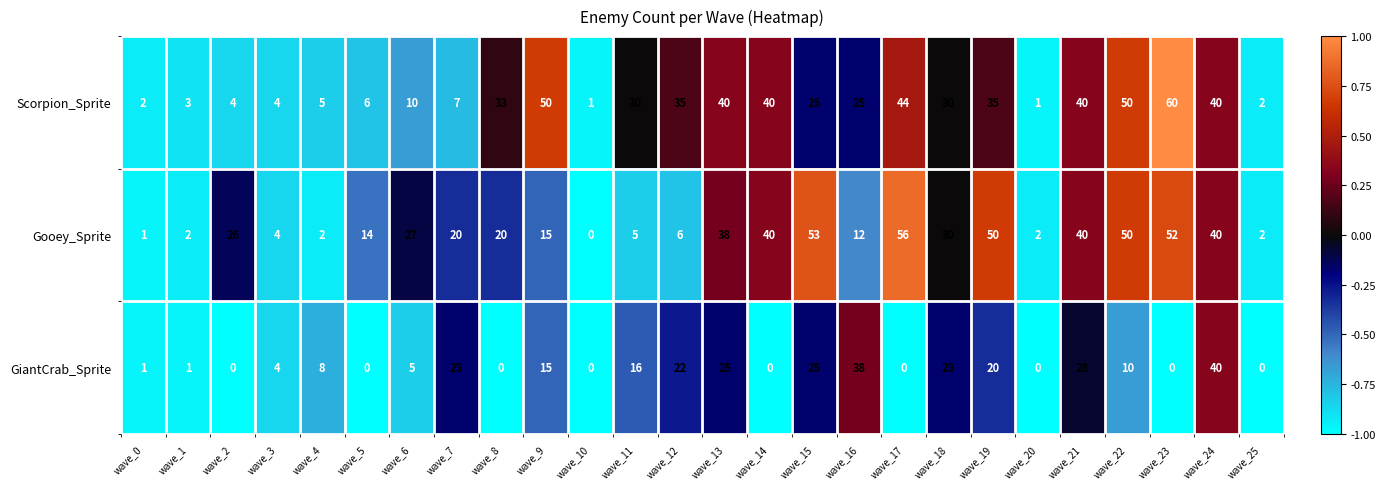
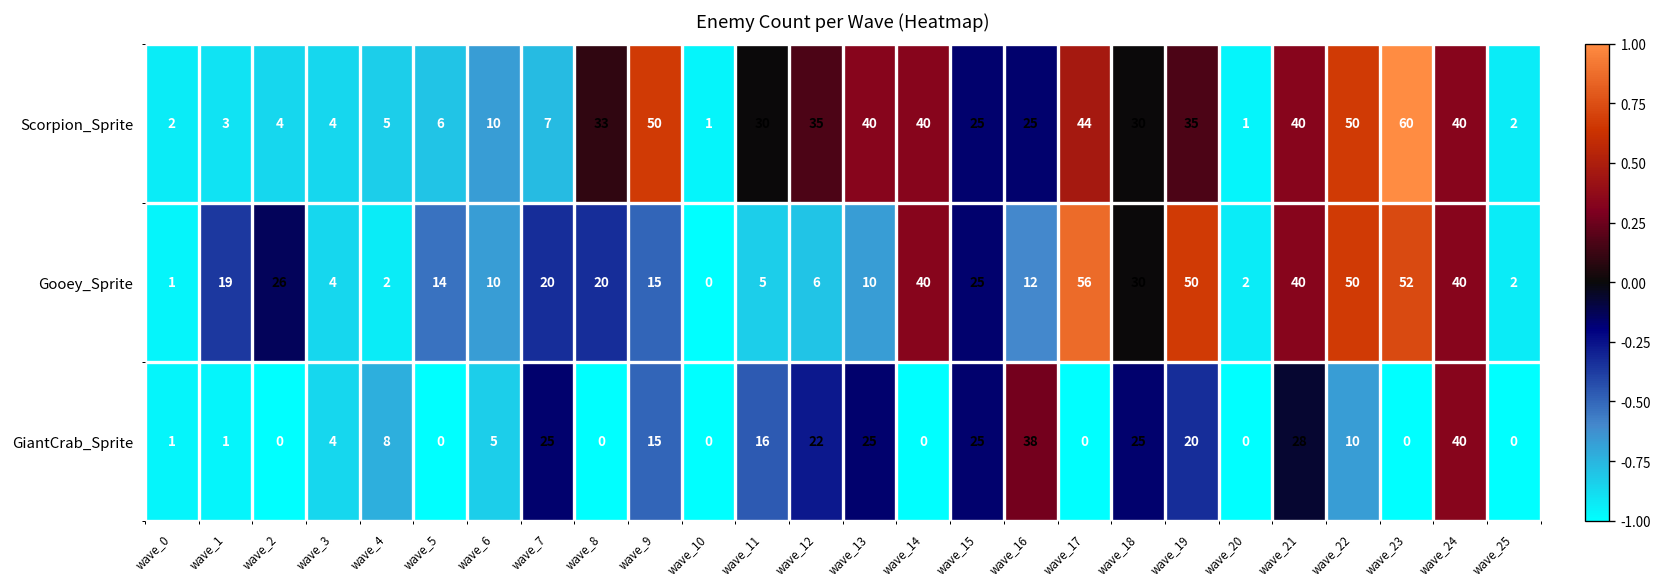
Gooey_Sprite, wave_1: 2 -> 19
Gooey_Sprite, wave_6: 27 -> 10
Gooey_Sprite, wave_13: 38 -> 10
Gooey_Sprite, wave_15: 53 -> 25
